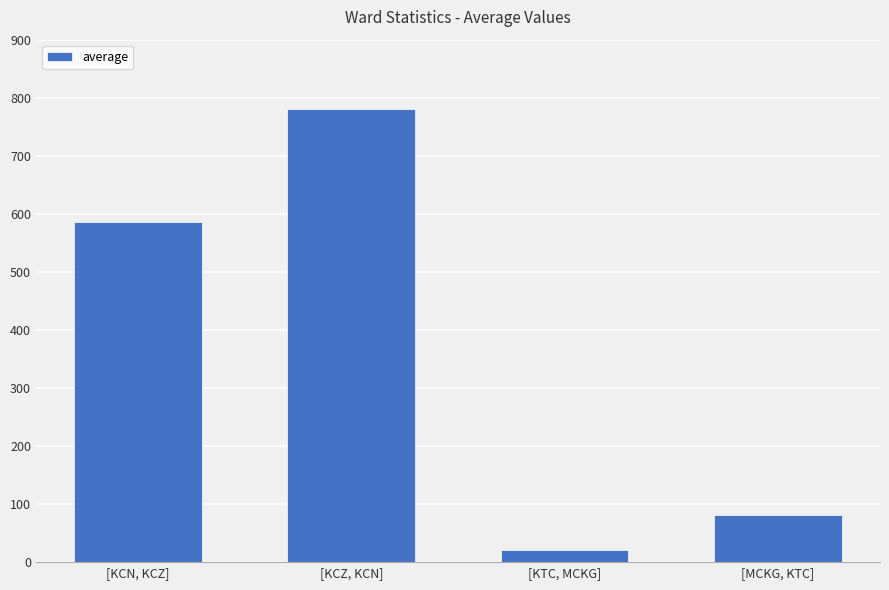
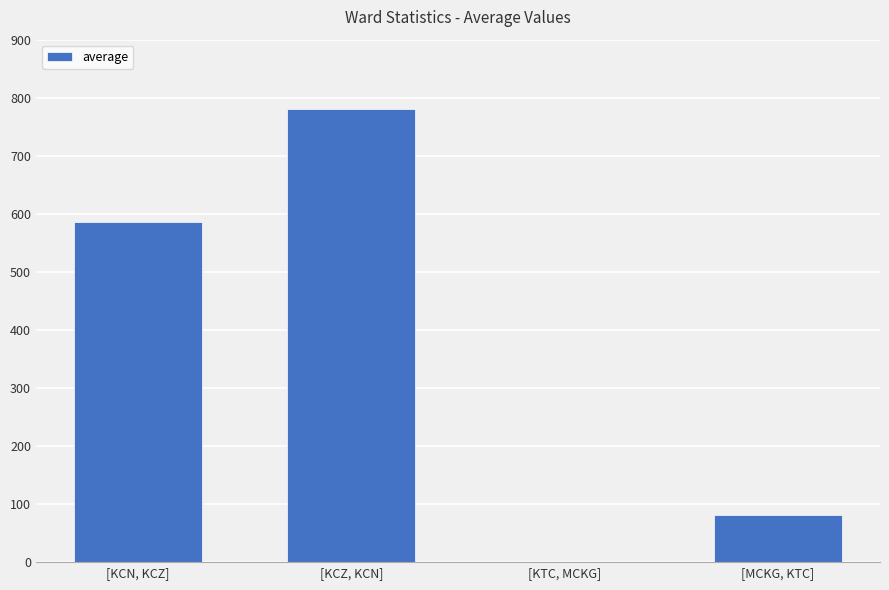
[KTC, MCKG]: 20 -> 0
